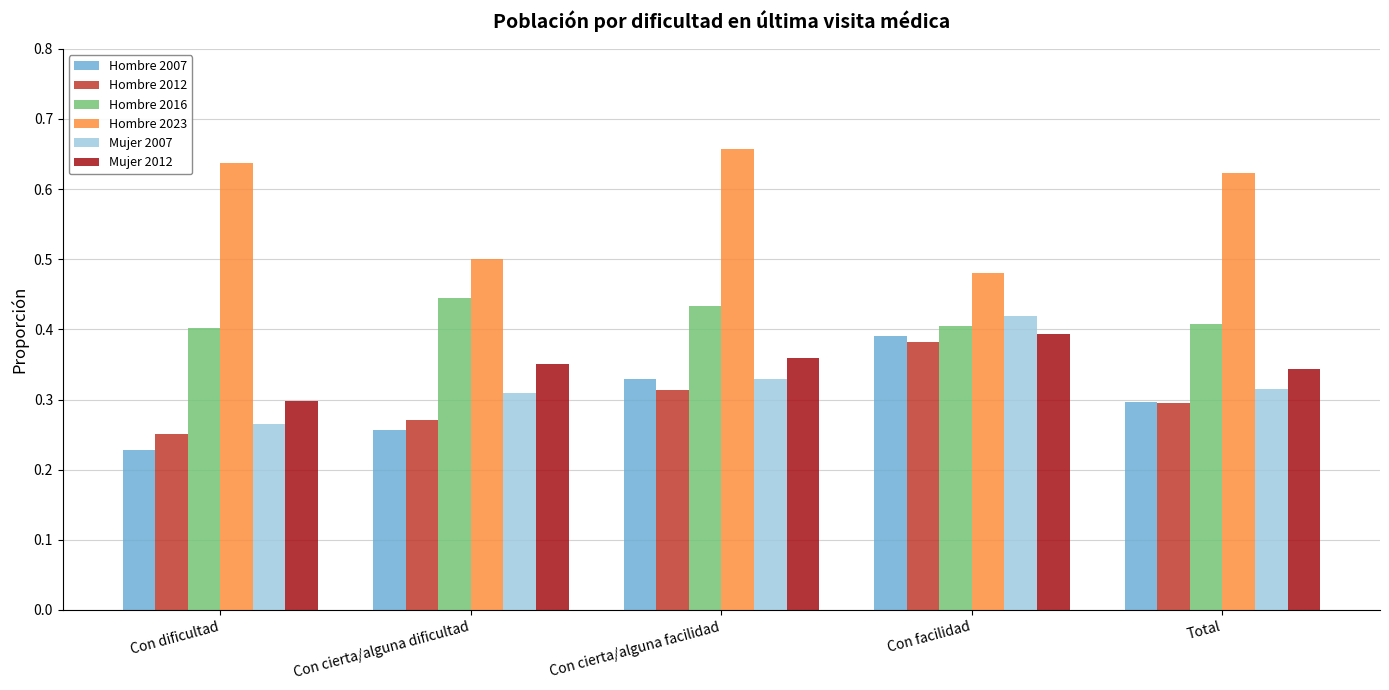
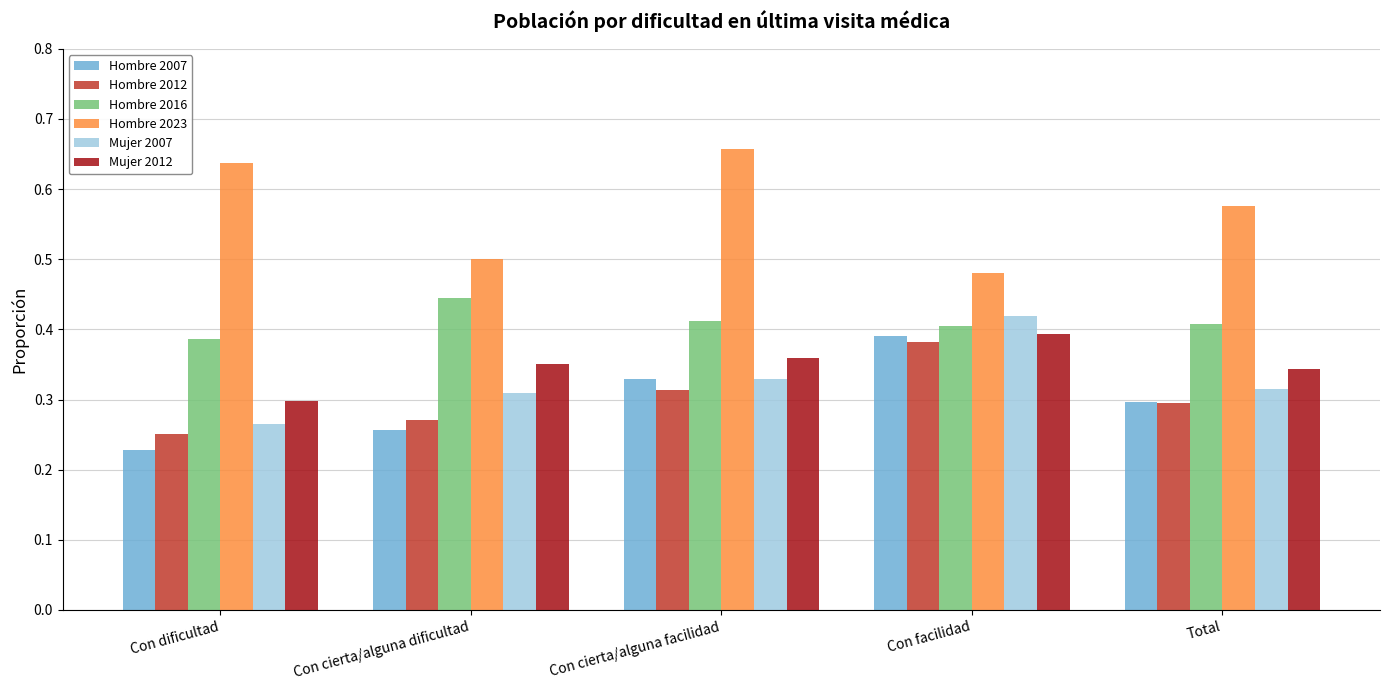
Hombre 2016, Con dificultad: 0.40 -> 0.39
Hombre 2016, Con cierta/alguna facilidad: 0.43 -> 0.41
Hombre 2023, Total: 0.62 -> 0.58
